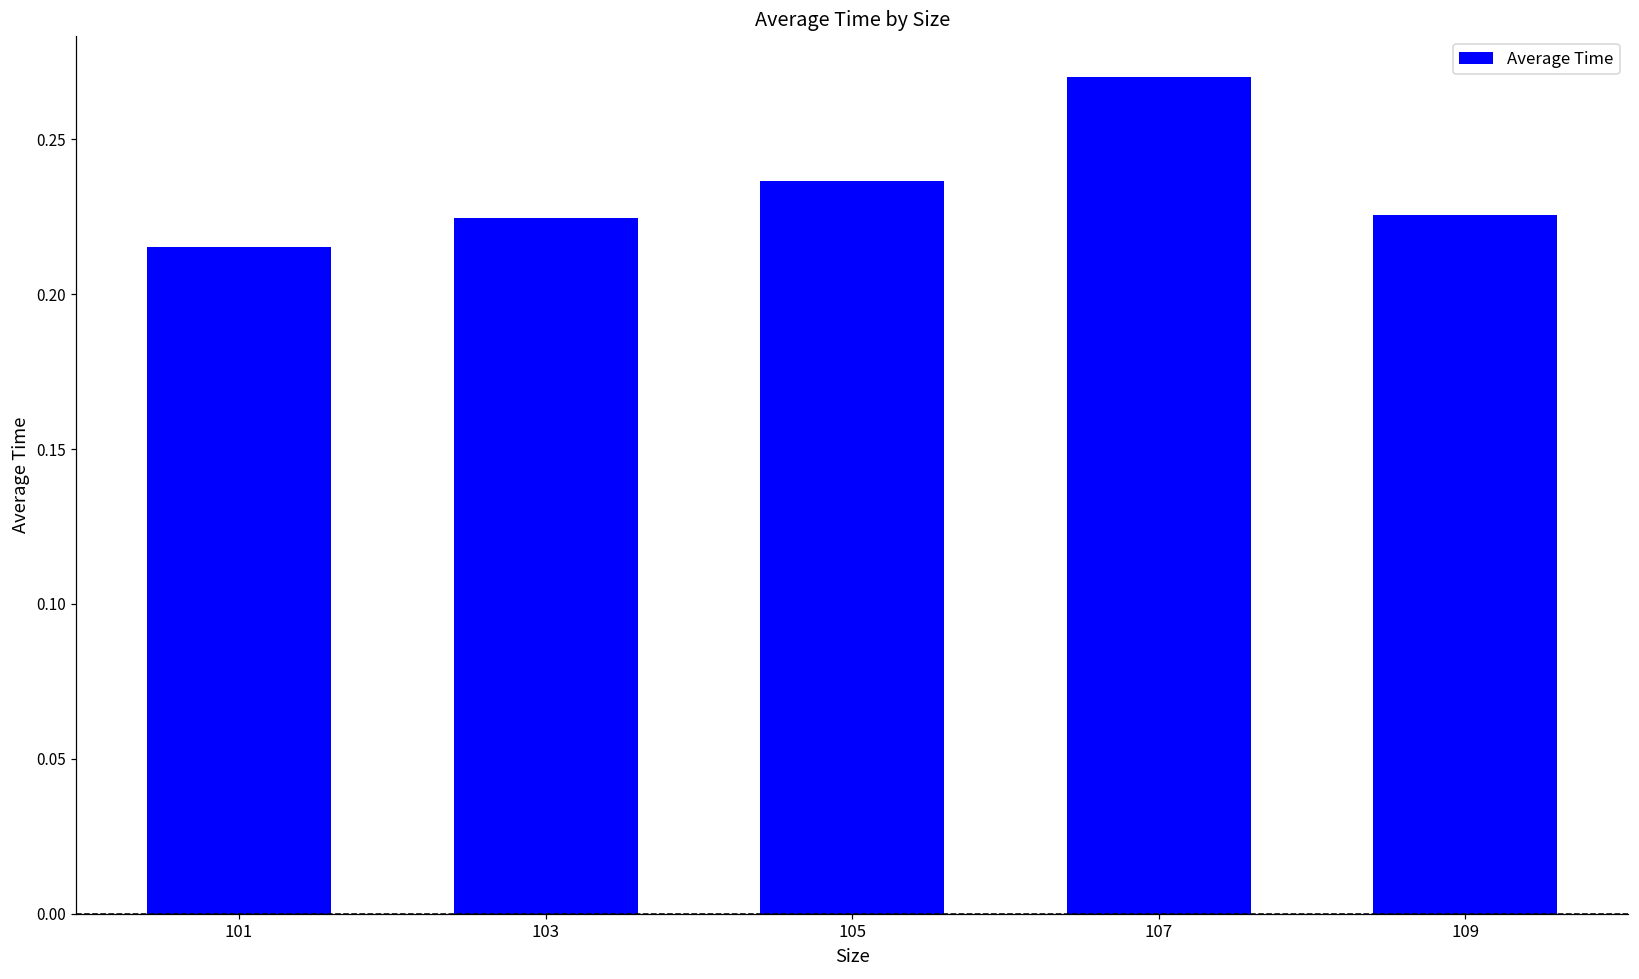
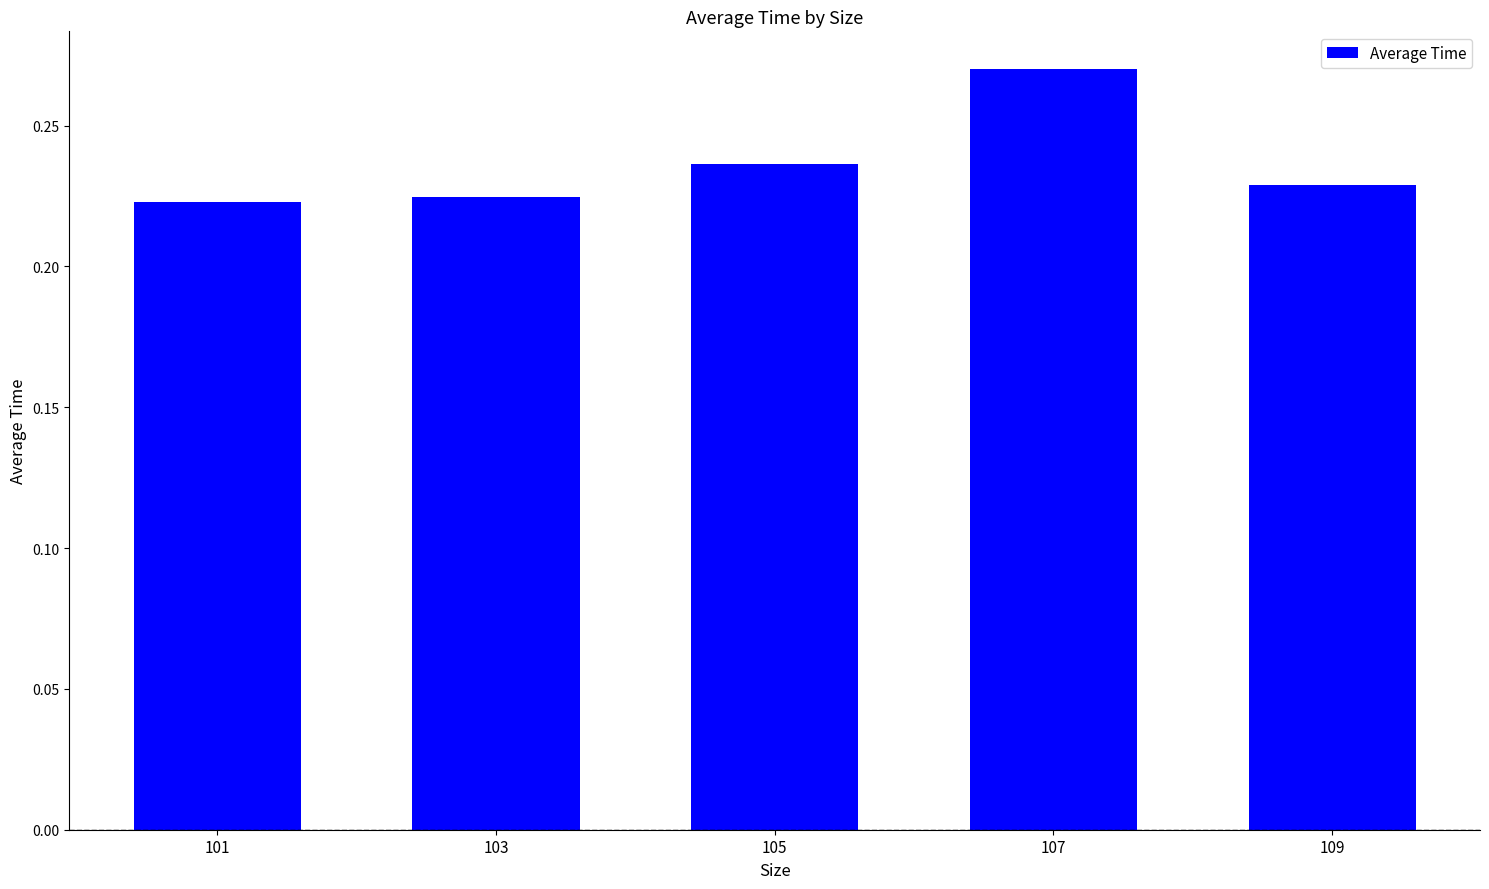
101: 0.215 -> 0.223
109: 0.226 -> 0.229
